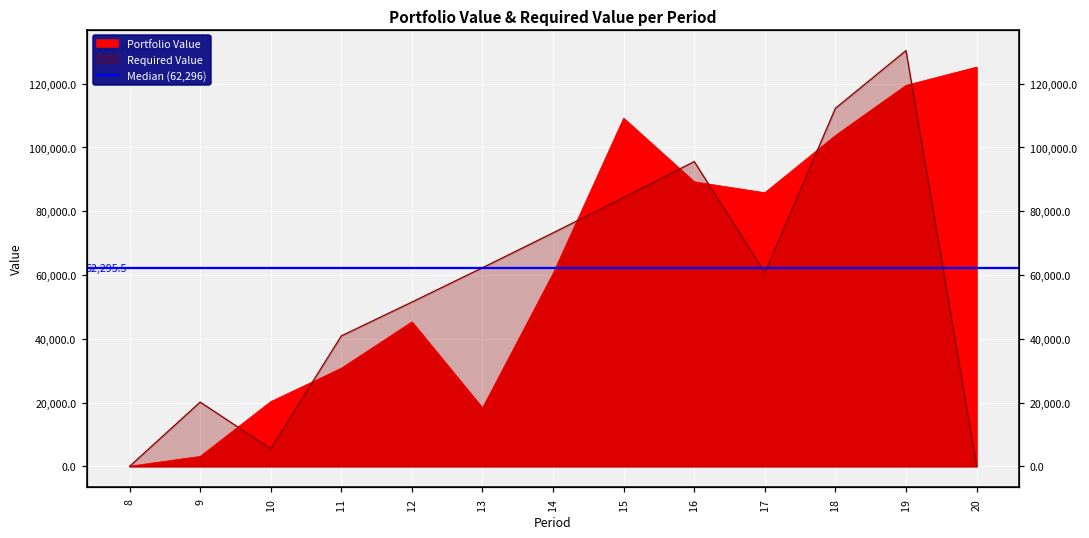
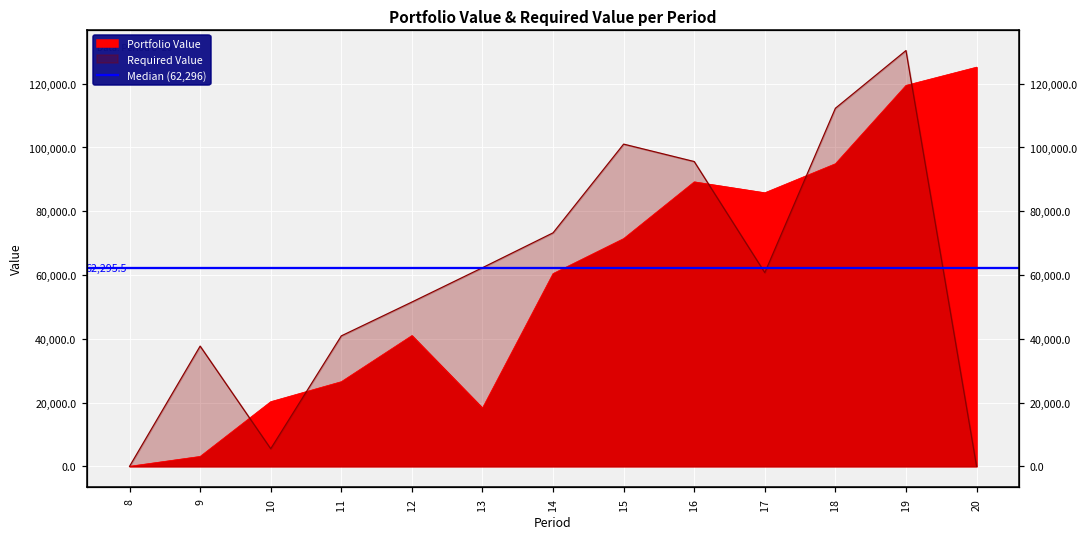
Required Value, 9: 20,000 -> 38,000
Portfolio Value, 11: 31,000 -> 27,000
Portfolio Value, 12: 45,000 -> 41,000
Portfolio Value, 15: 109,000 -> 71,000
Required Value, 15: 84,000 -> 101,000
Portfolio Value, 18: 104,000 -> 95,000
